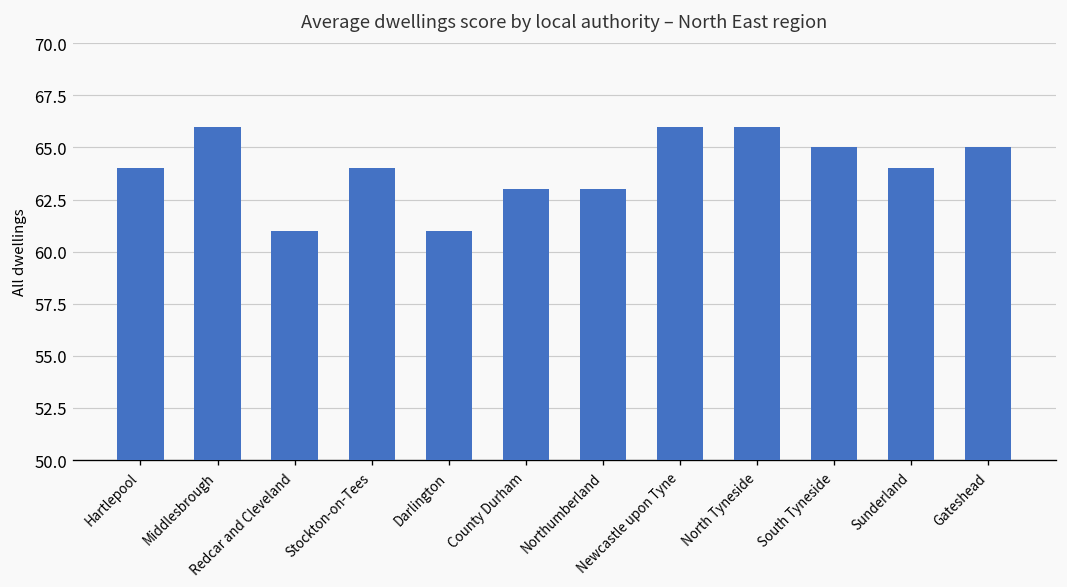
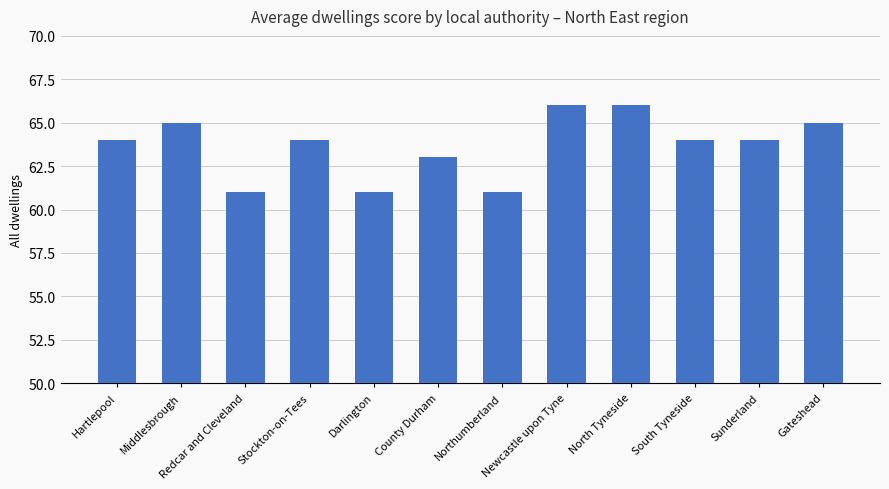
Middlesbrough: 66 -> 65
Northumberland: 63 -> 61
South Tyneside: 65 -> 64
